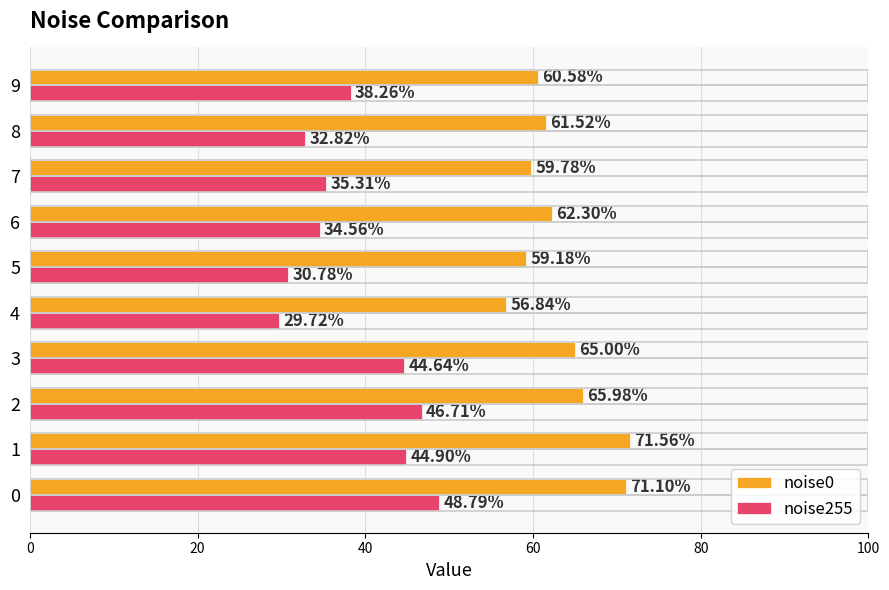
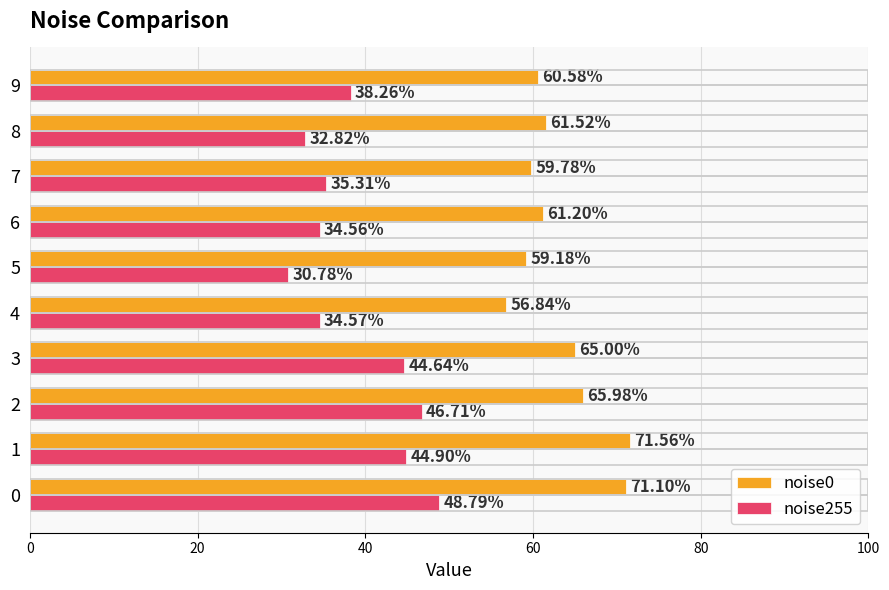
noise0, 6: 62.30% -> 61.20%
noise255, 4: 29.72% -> 34.57%
